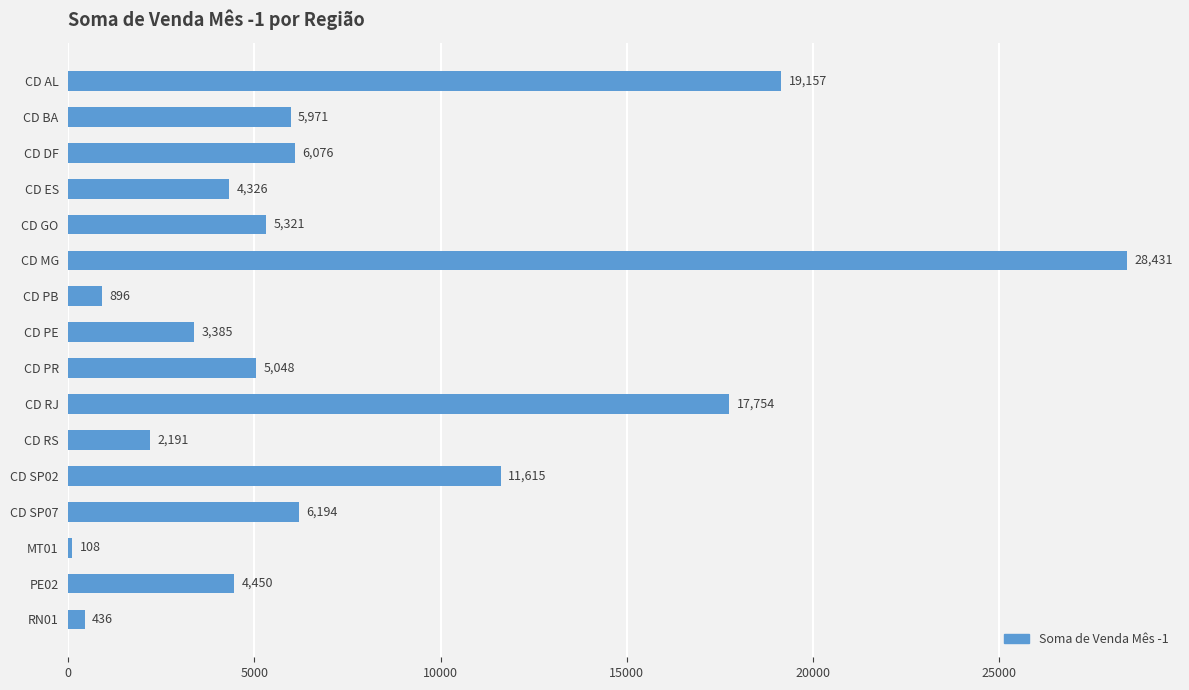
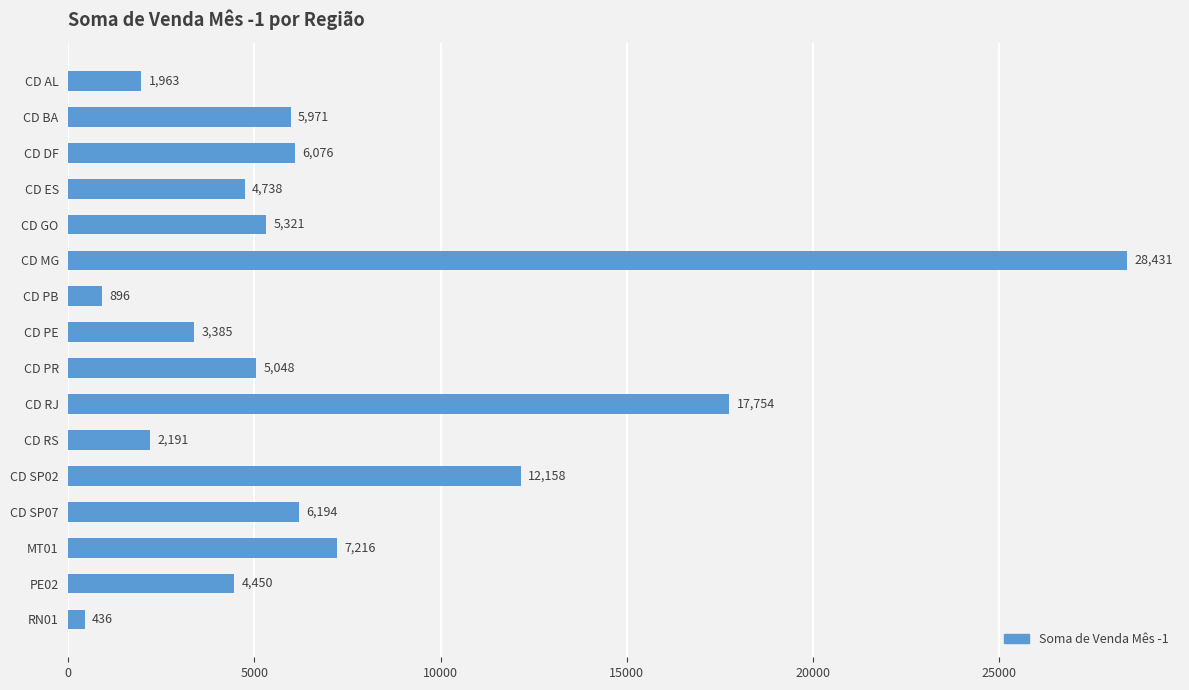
CD AL: 19,157 -> 1,963
CD ES: 4,326 -> 4,738
CD SP02: 11,615 -> 12,158
MT01: 108 -> 7,216
